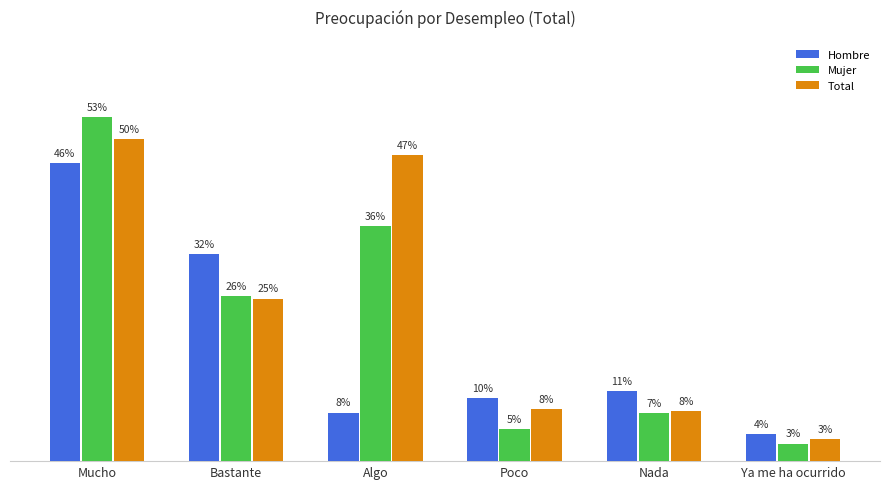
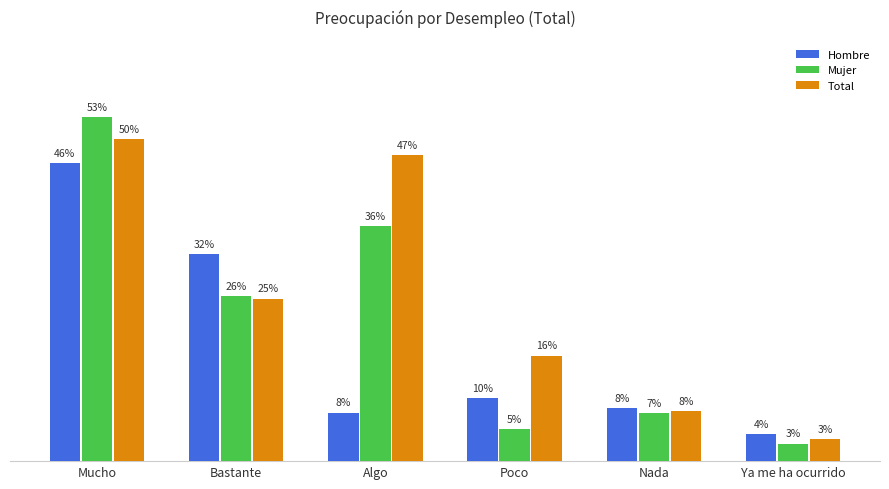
Total, Poco: 8% -> 16%
Hombre, Nada: 11% -> 8%
